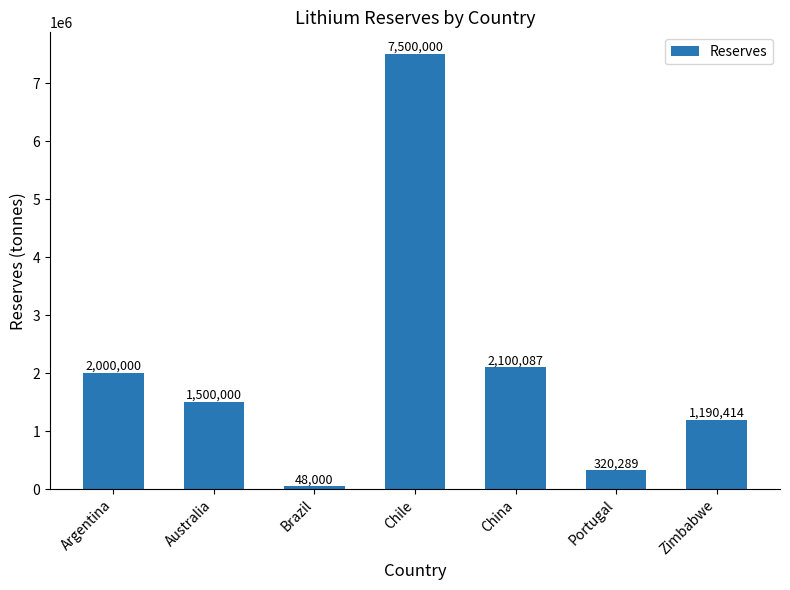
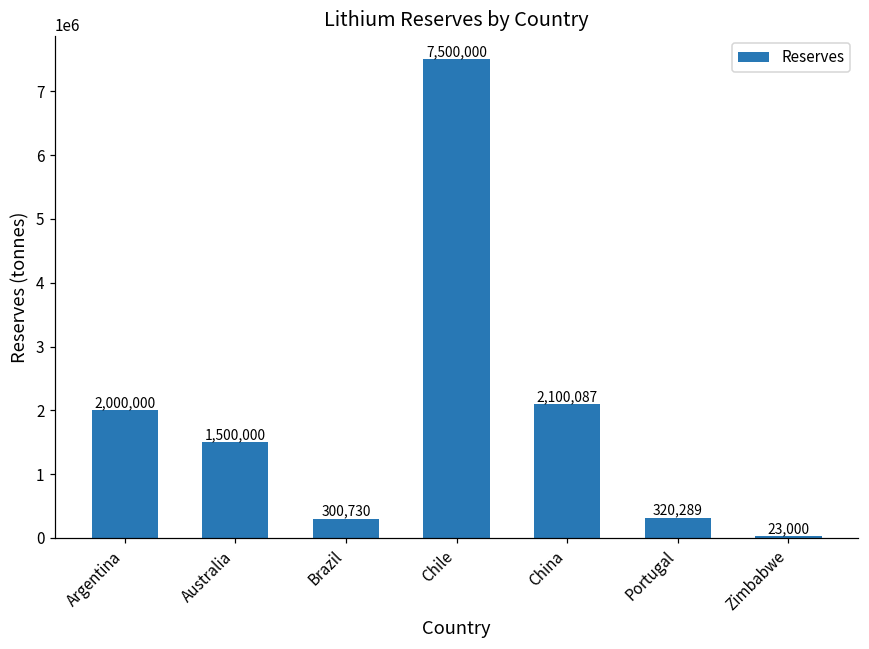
Brazil: 48,000 -> 300,730
Zimbabwe: 1,190,414 -> 23,000
